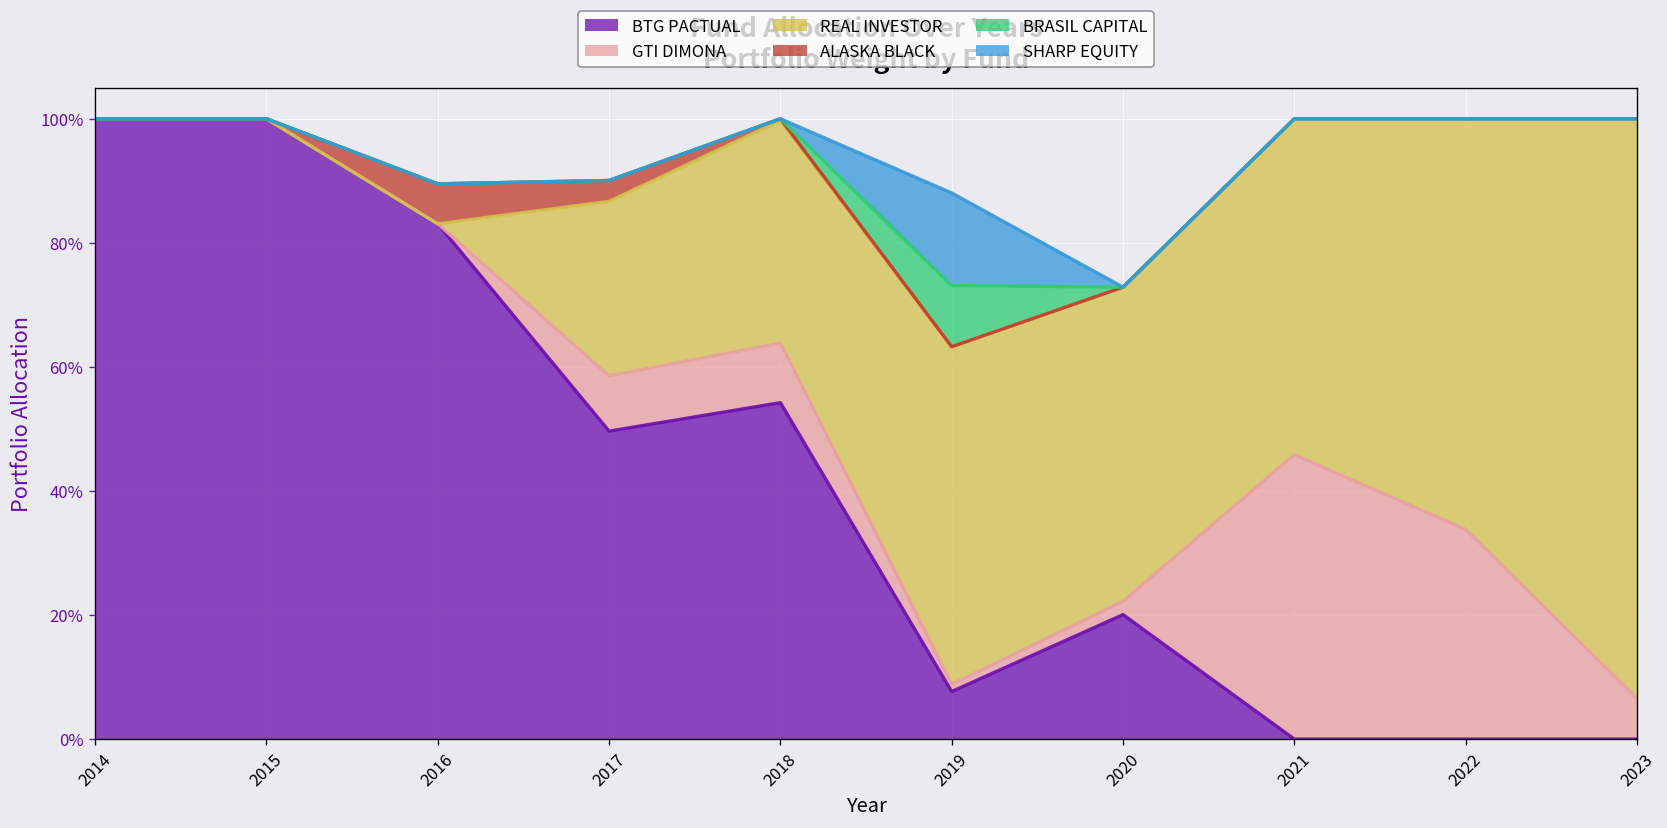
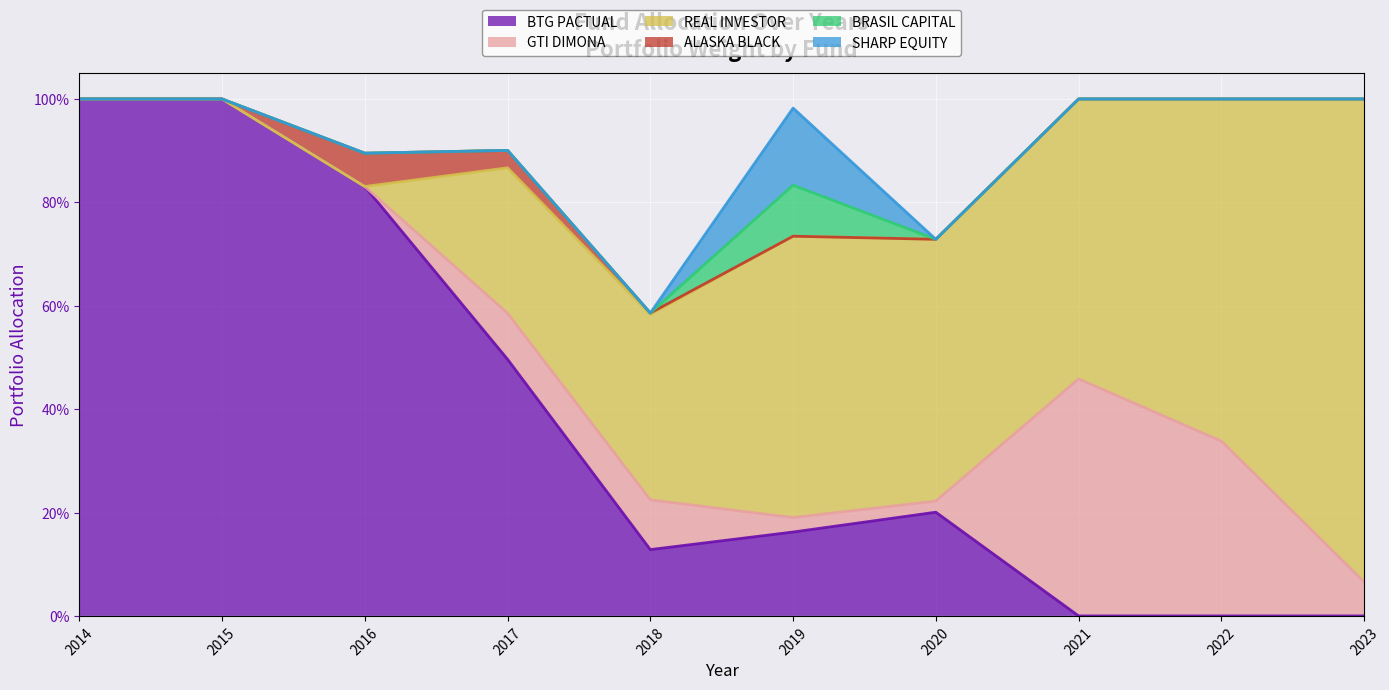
BTG PACTUAL, 2018: 54% -> 13%
BTG PACTUAL, 2019: 8% -> 16%
GTI DIMONA, 2019: 1% -> 3%
